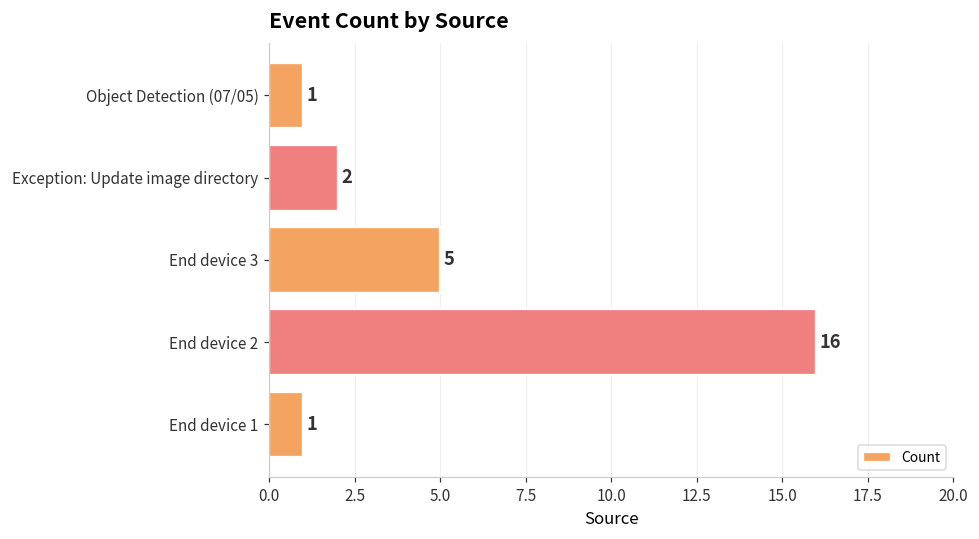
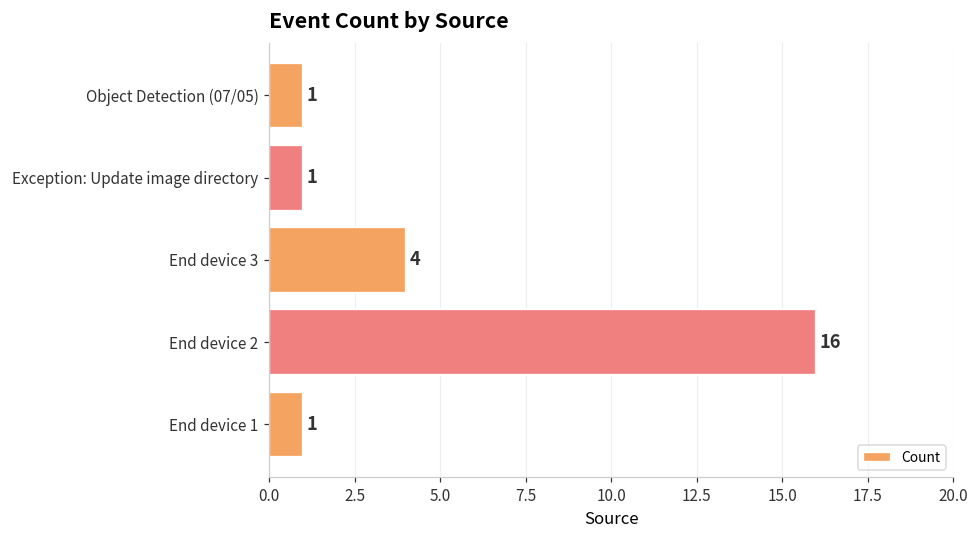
Exception: Update image directory: 2 -> 1
End device 3: 5 -> 4
